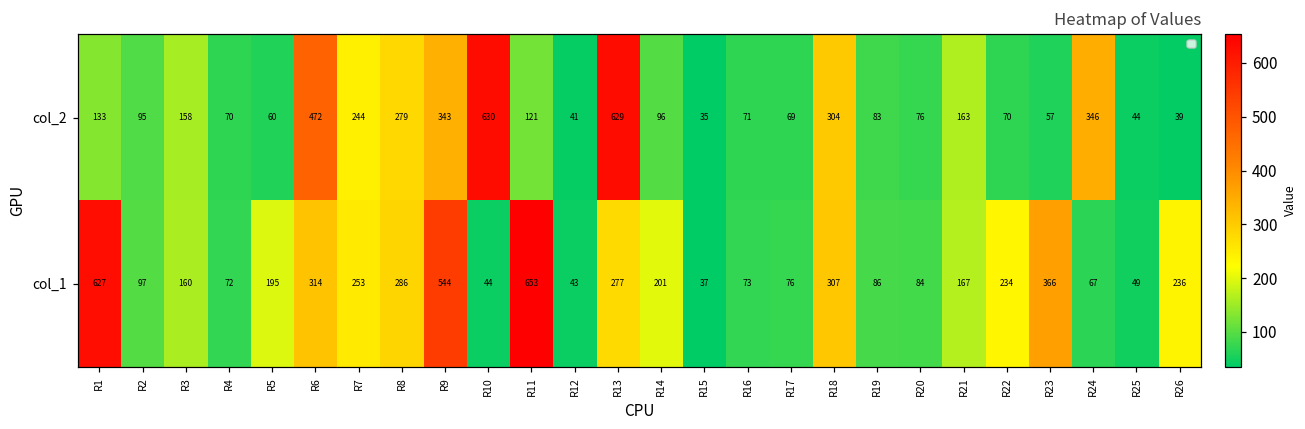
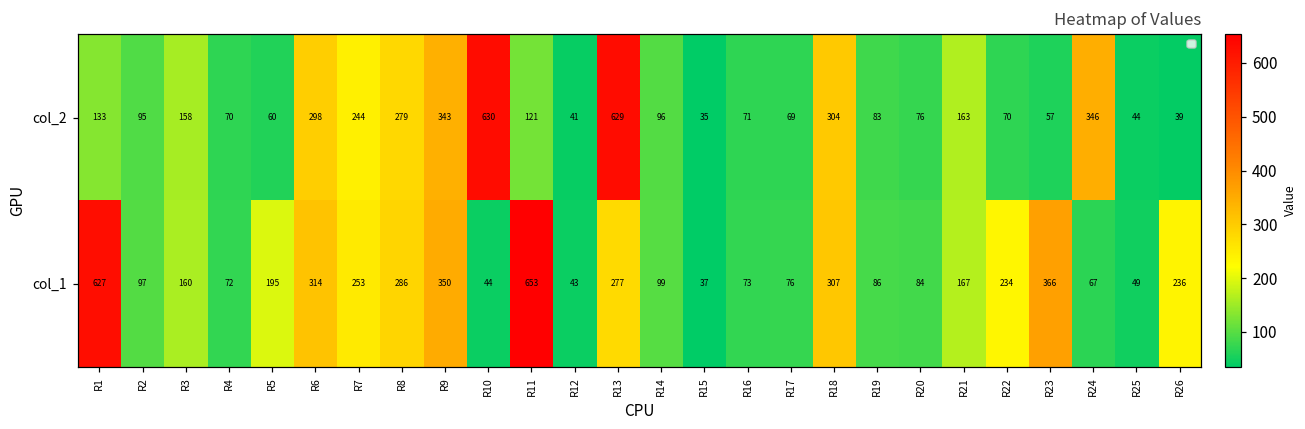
col_2, R6: 472 -> 298
col_1, R9: 544 -> 350
col_1, R14: 201 -> 99
